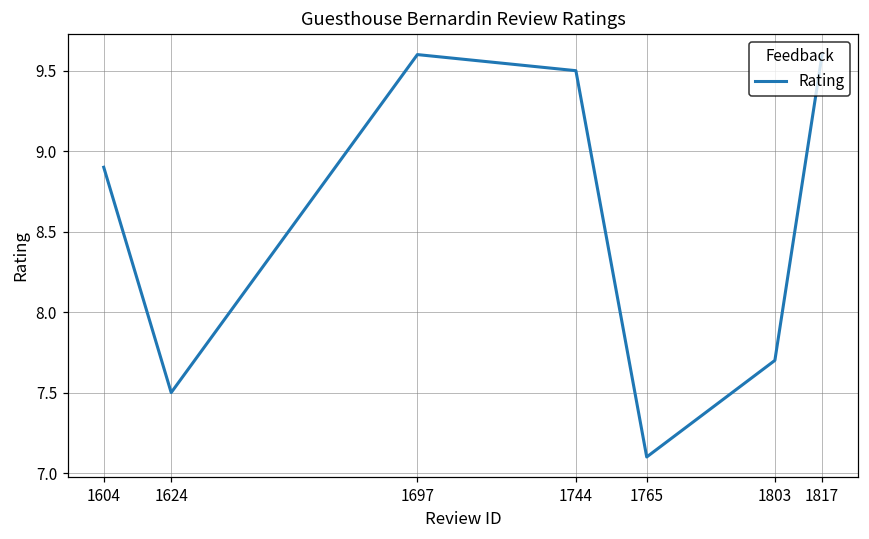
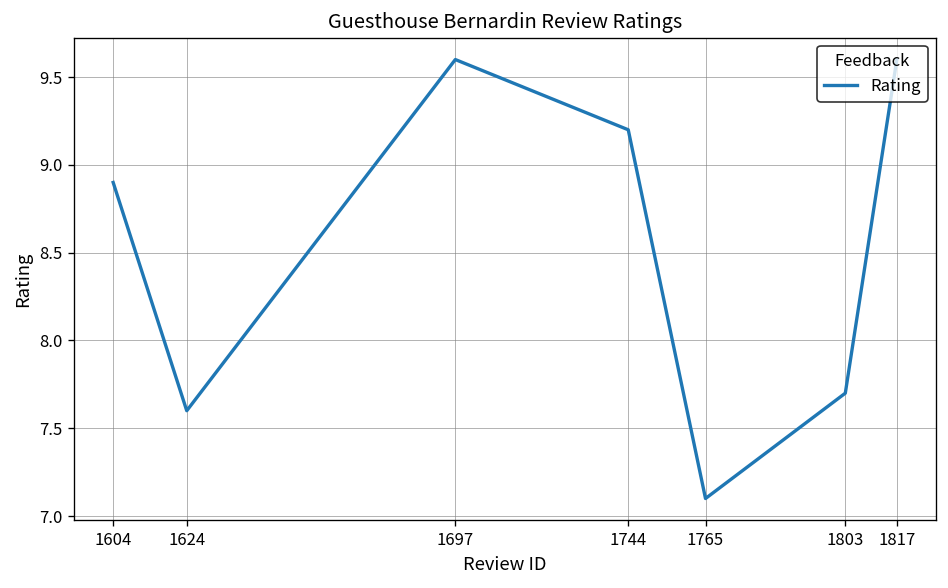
1624: 7.5 -> 7.6
1744: 9.5 -> 9.2
